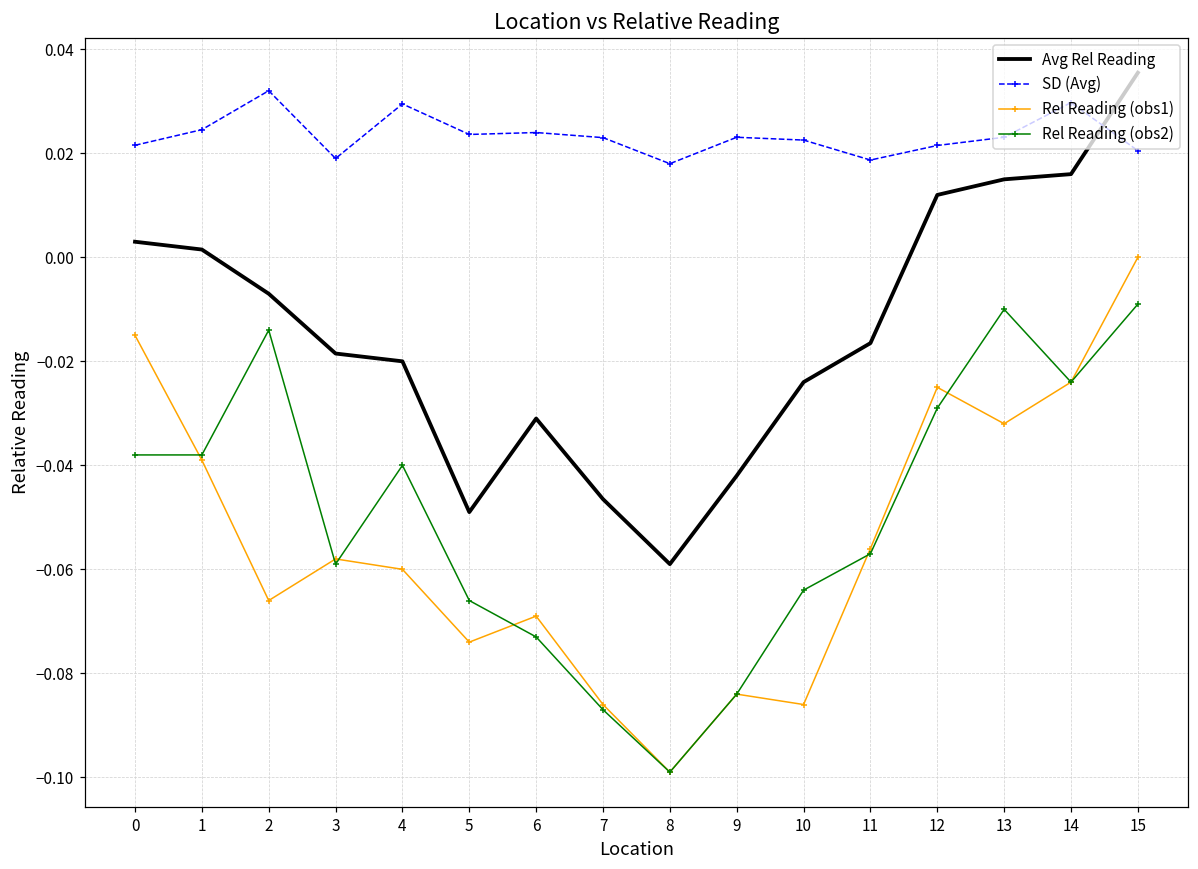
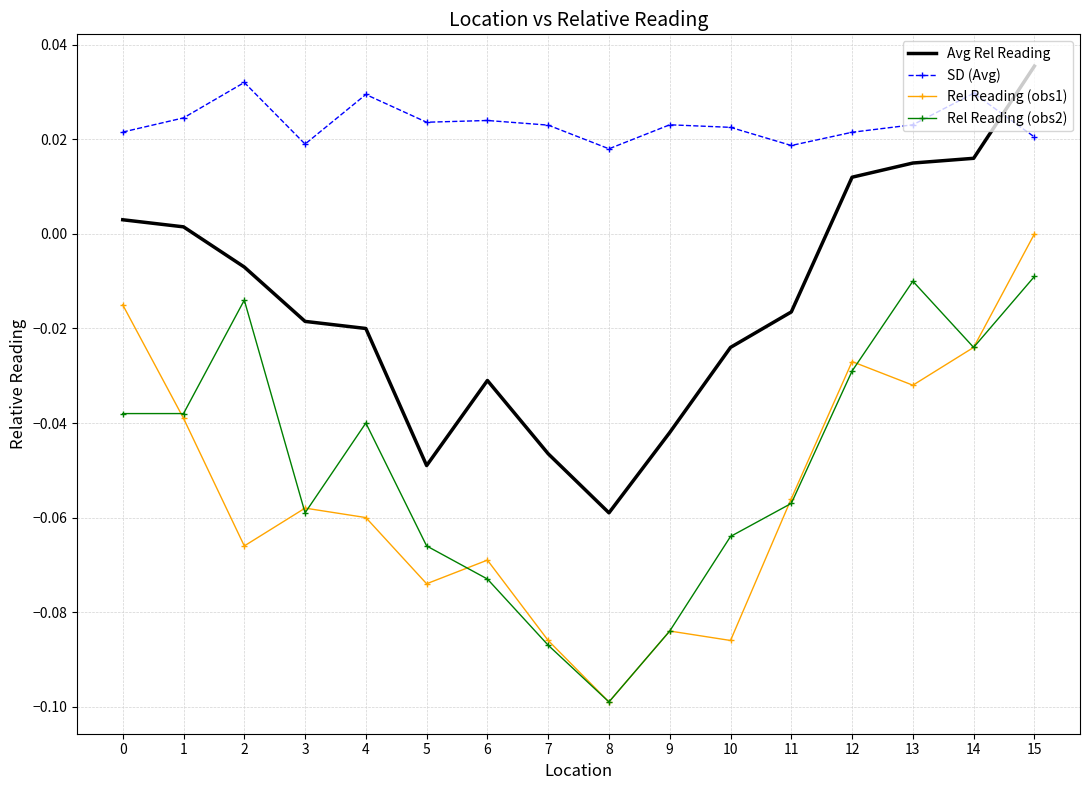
Rel Reading (obs1), 12: -0.025 -> -0.027
